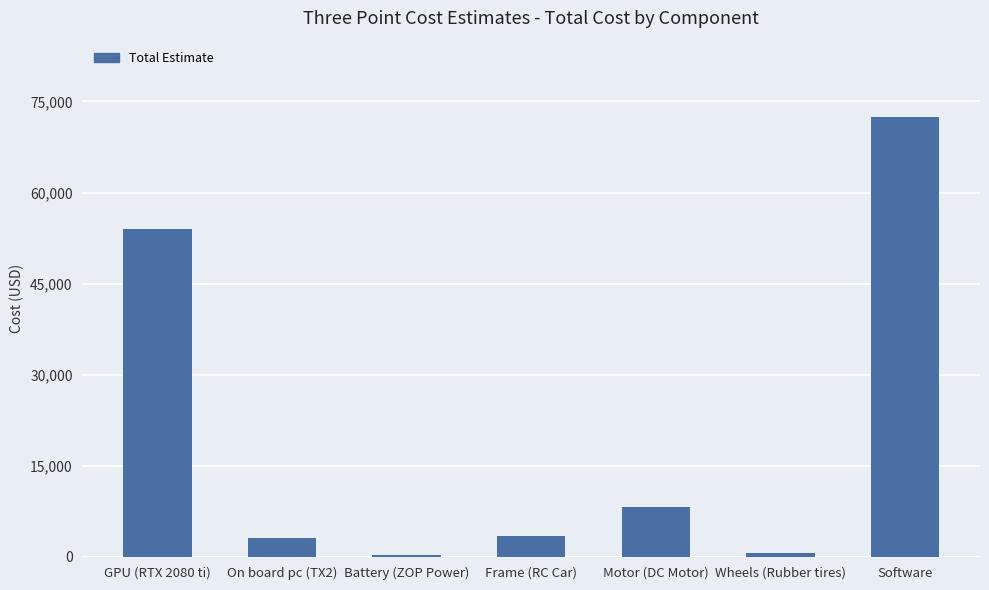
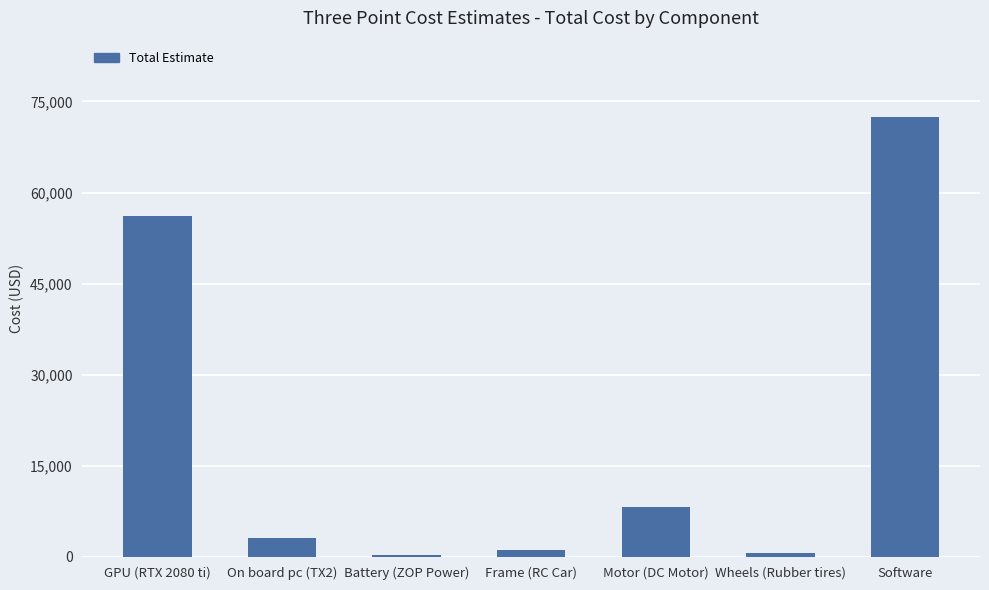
GPU (RTX 2080 ti): 54,000 -> 56,000
Frame (RC Car): 4,000 -> 1,000
